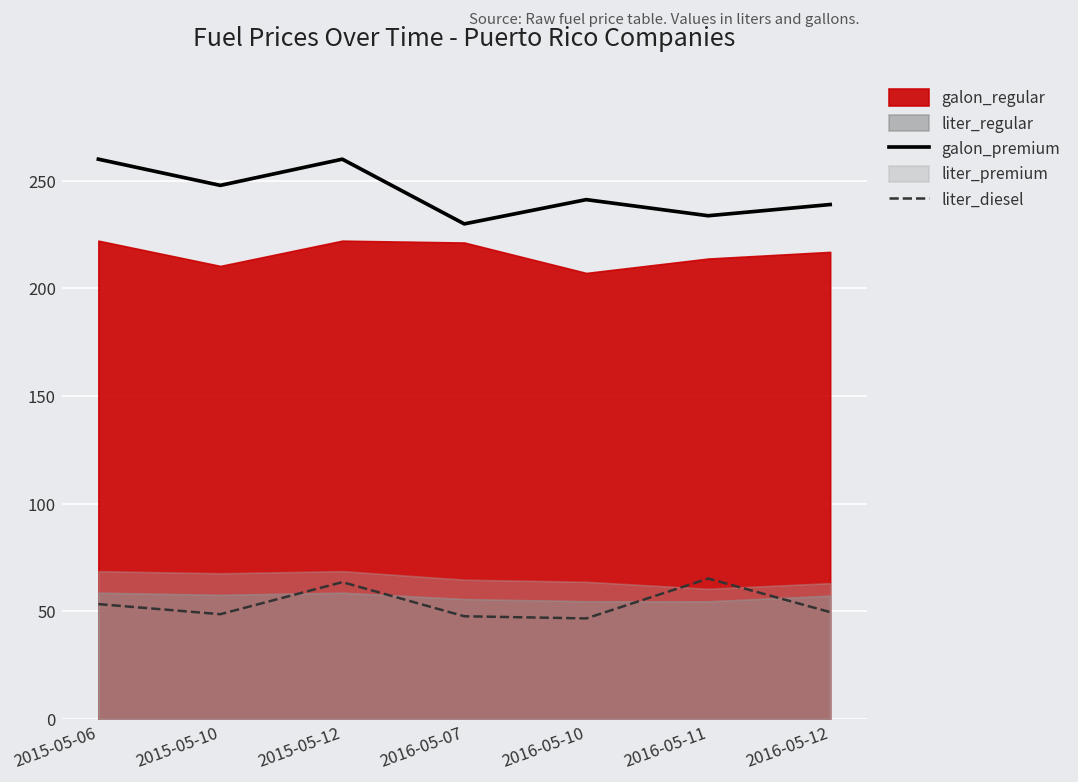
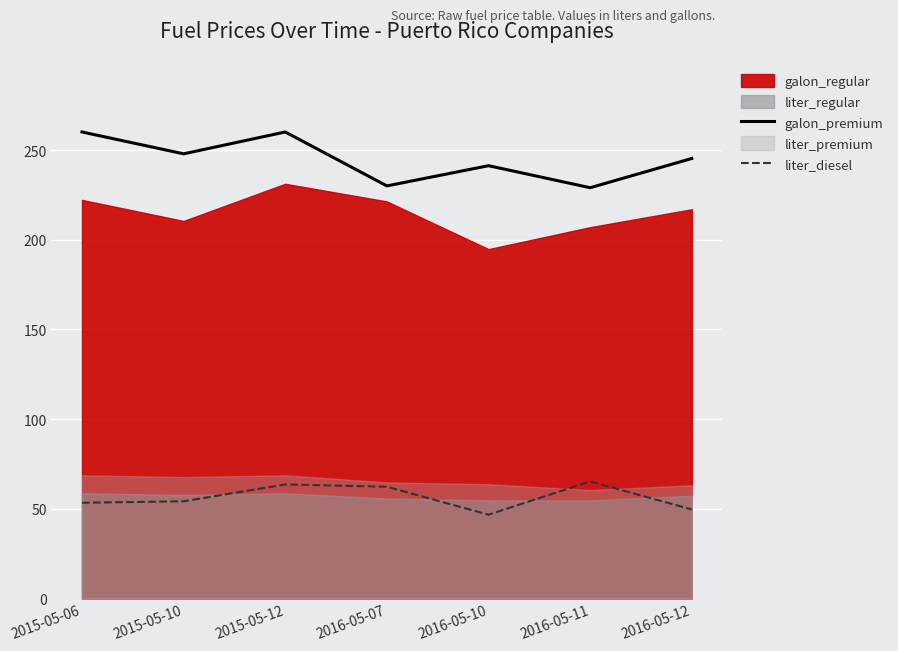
liter_diesel, 2015-05-10: 49 -> 54
galon_regular, 2015-05-12: 222 -> 231
liter_diesel, 2016-05-07: 48 -> 62
galon_regular, 2016-05-10: 207 -> 195
galon_premium, 2016-05-11: 234 -> 229
galon_regular, 2016-05-11: 214 -> 207
galon_premium, 2016-05-12: 239 -> 245
